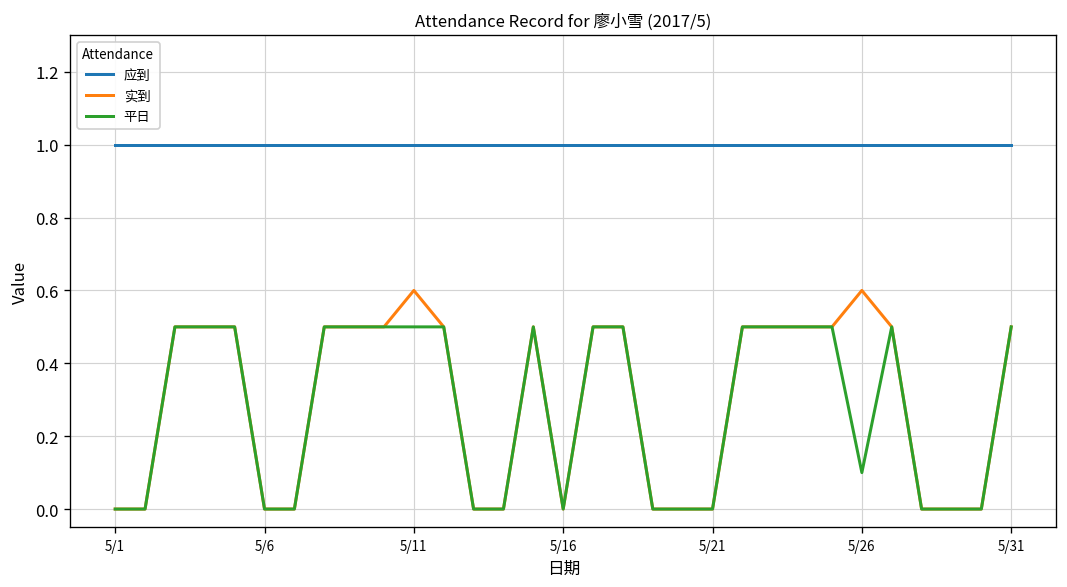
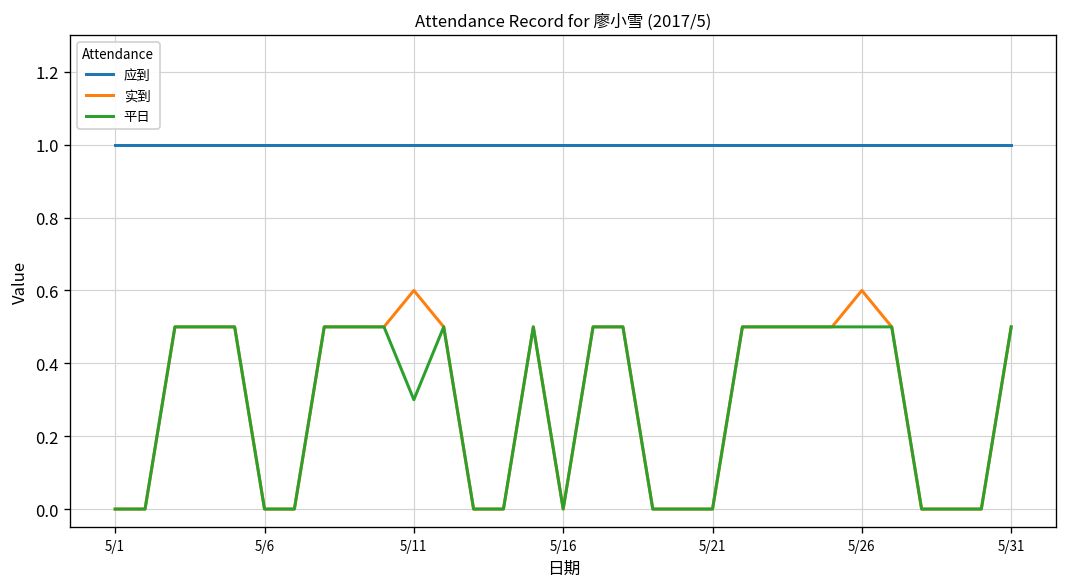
平日, 5/11: 0.5 -> 0.3
平日, 5/26: 0.1 -> 0.5
